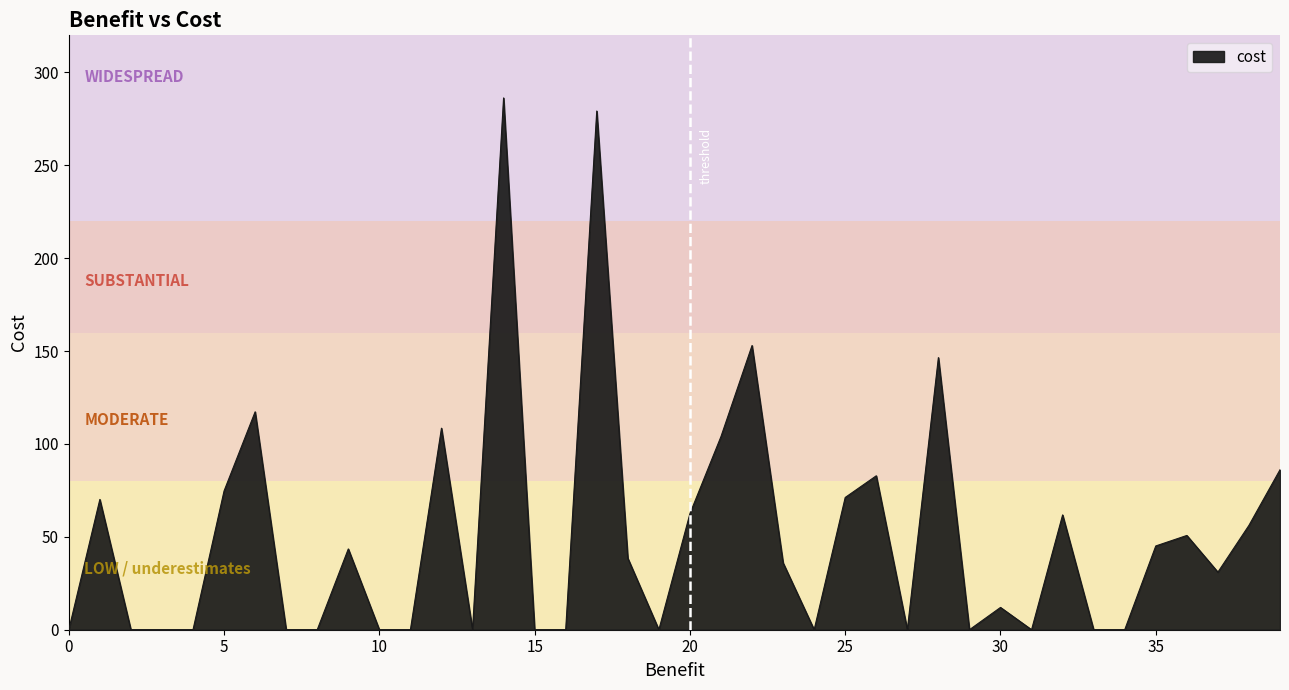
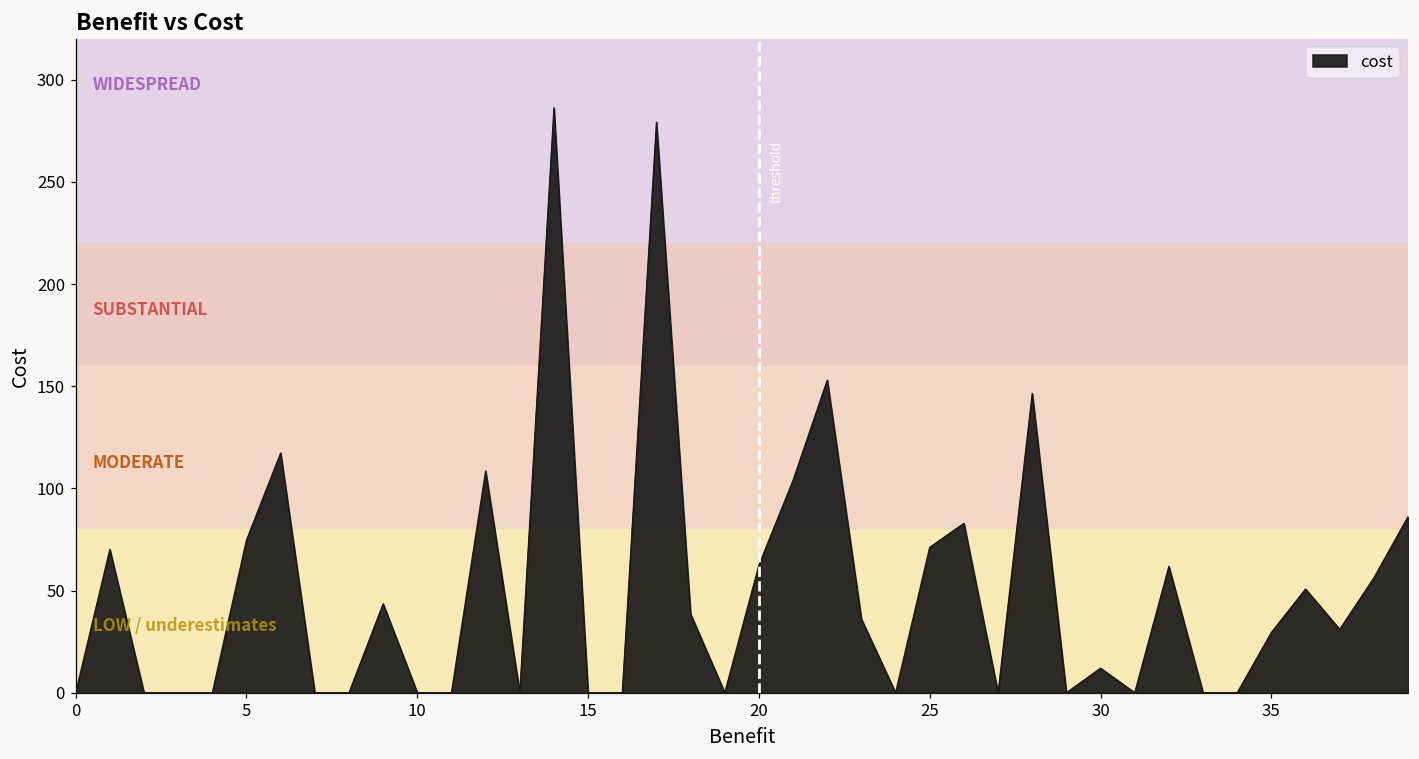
35: 45 -> 30
